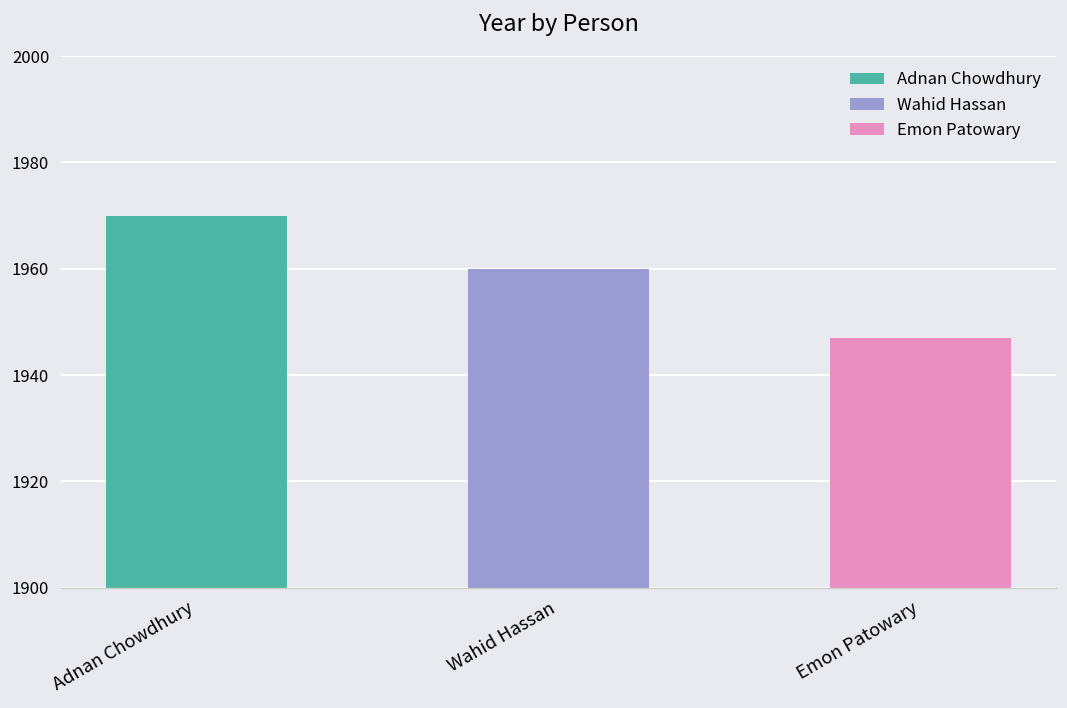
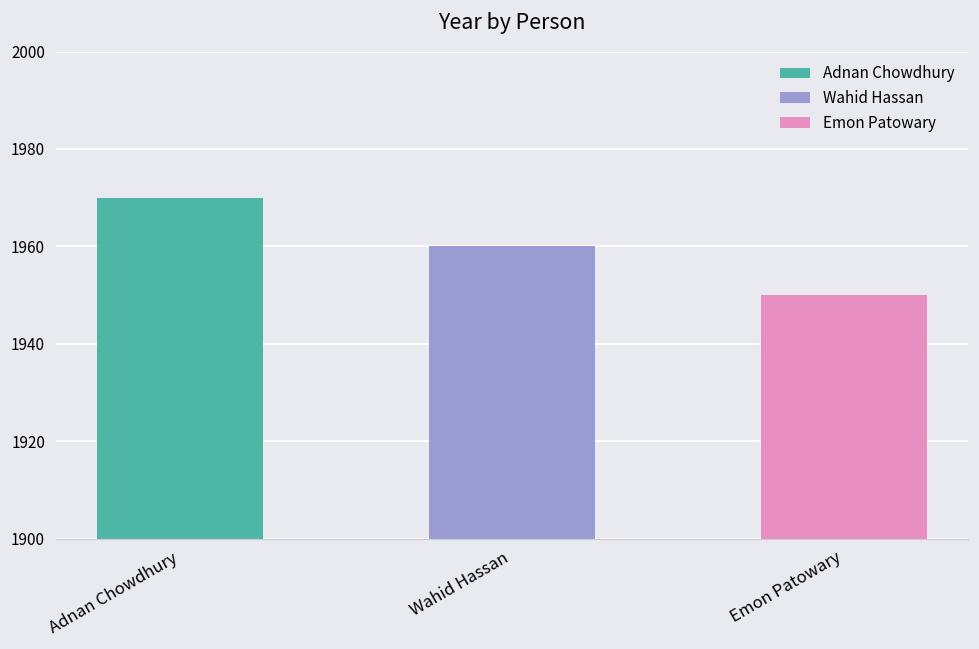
Emon Patowary, Emon Patowary: 1947 -> 1950
